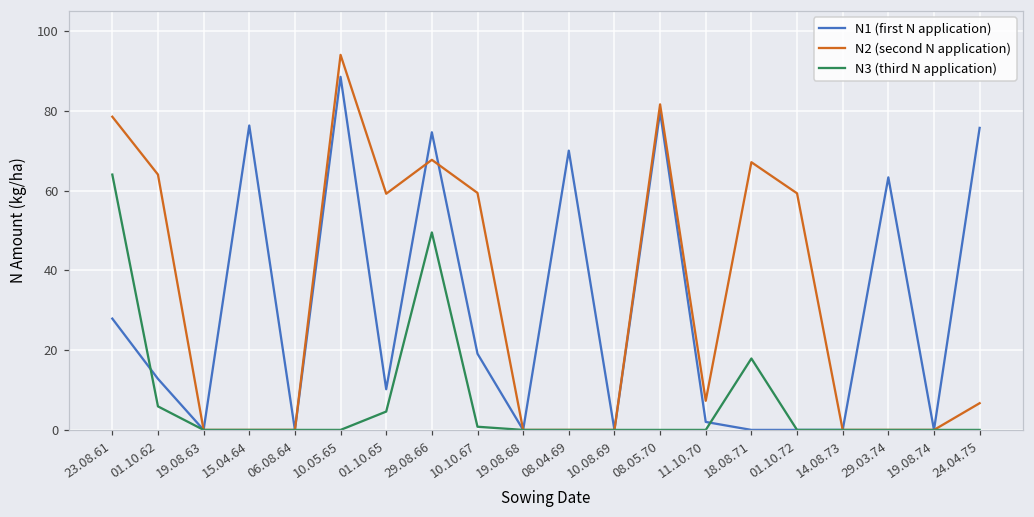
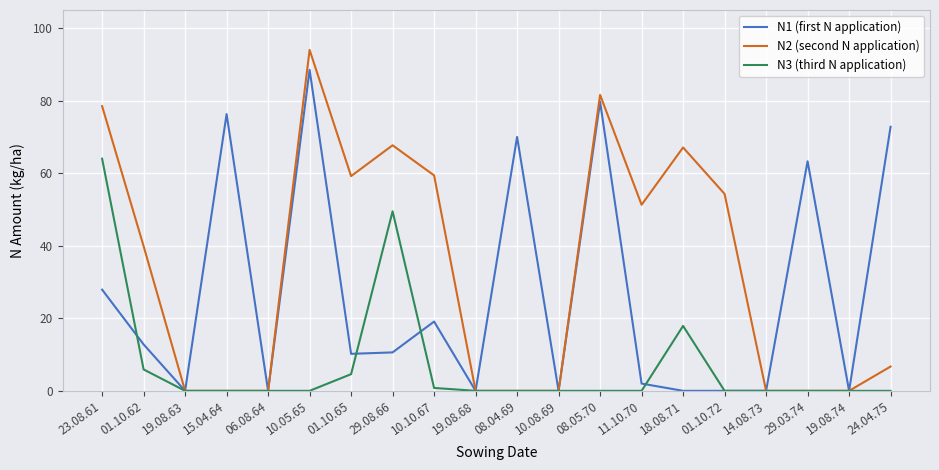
N2 (second N application), 01.10.62: 64 -> 40
N1 (first N application), 29.08.66: 75 -> 11
N2 (second N application), 11.10.70: 7 -> 51
N2 (second N application), 01.10.72: 59 -> 54
N1 (first N application), 24.04.75: 76 -> 73
